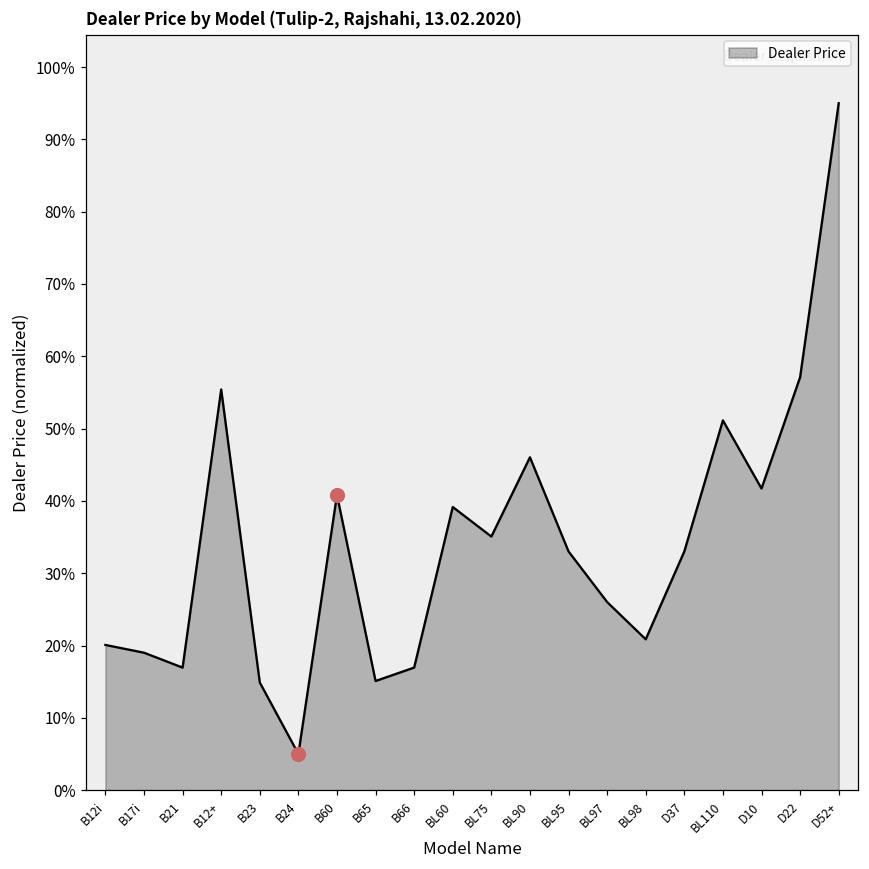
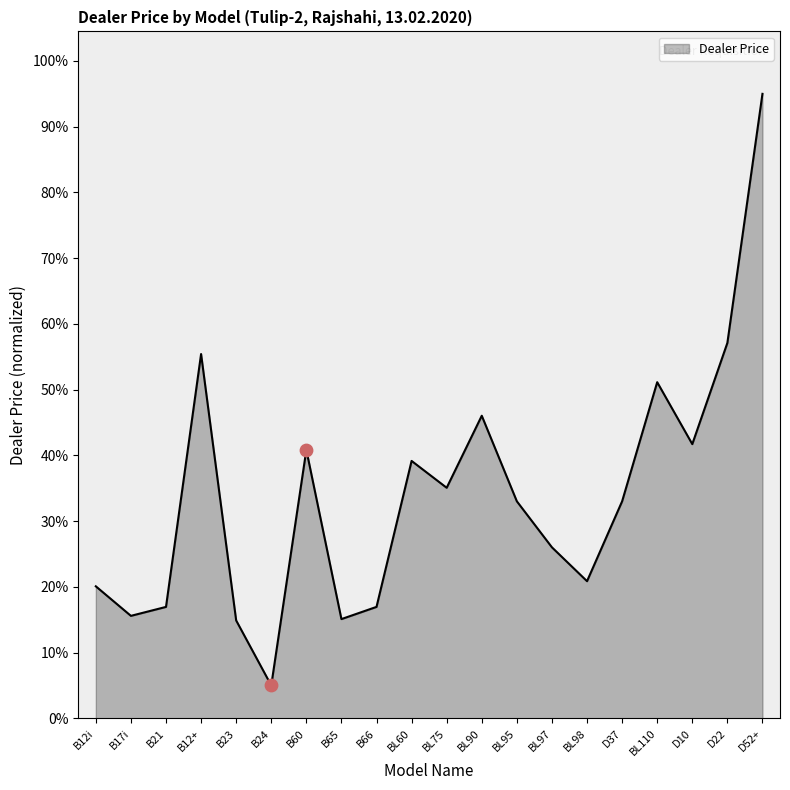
Dealer Price, B17i: 19% -> 16%
